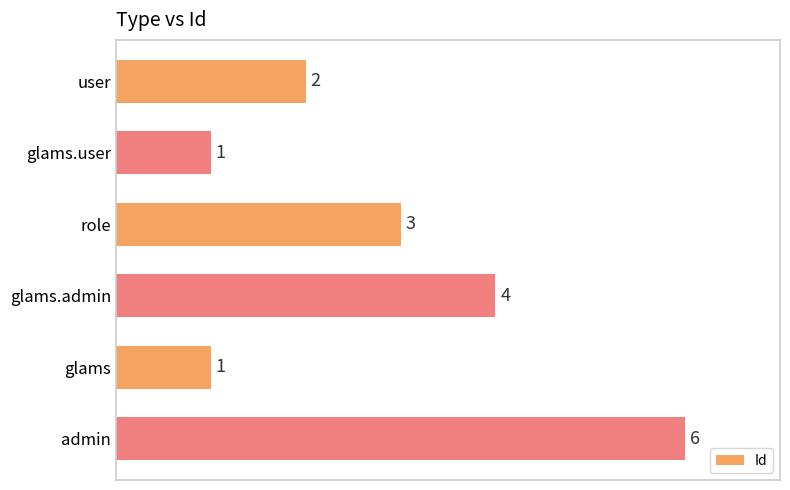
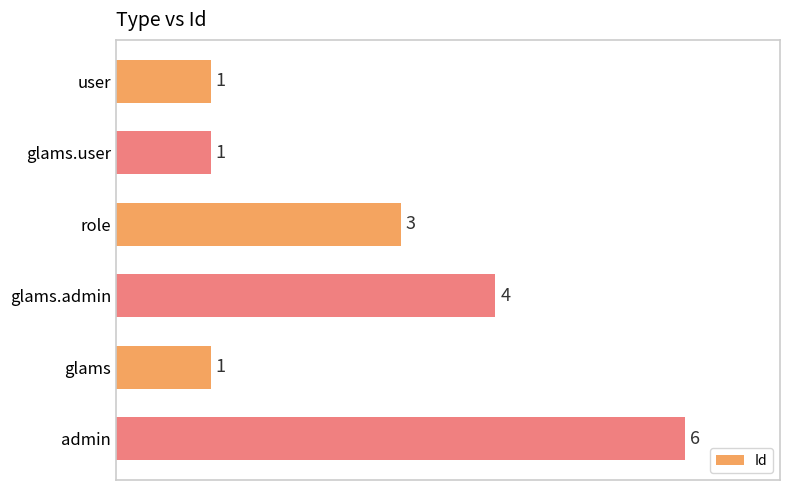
user: 2 -> 1
